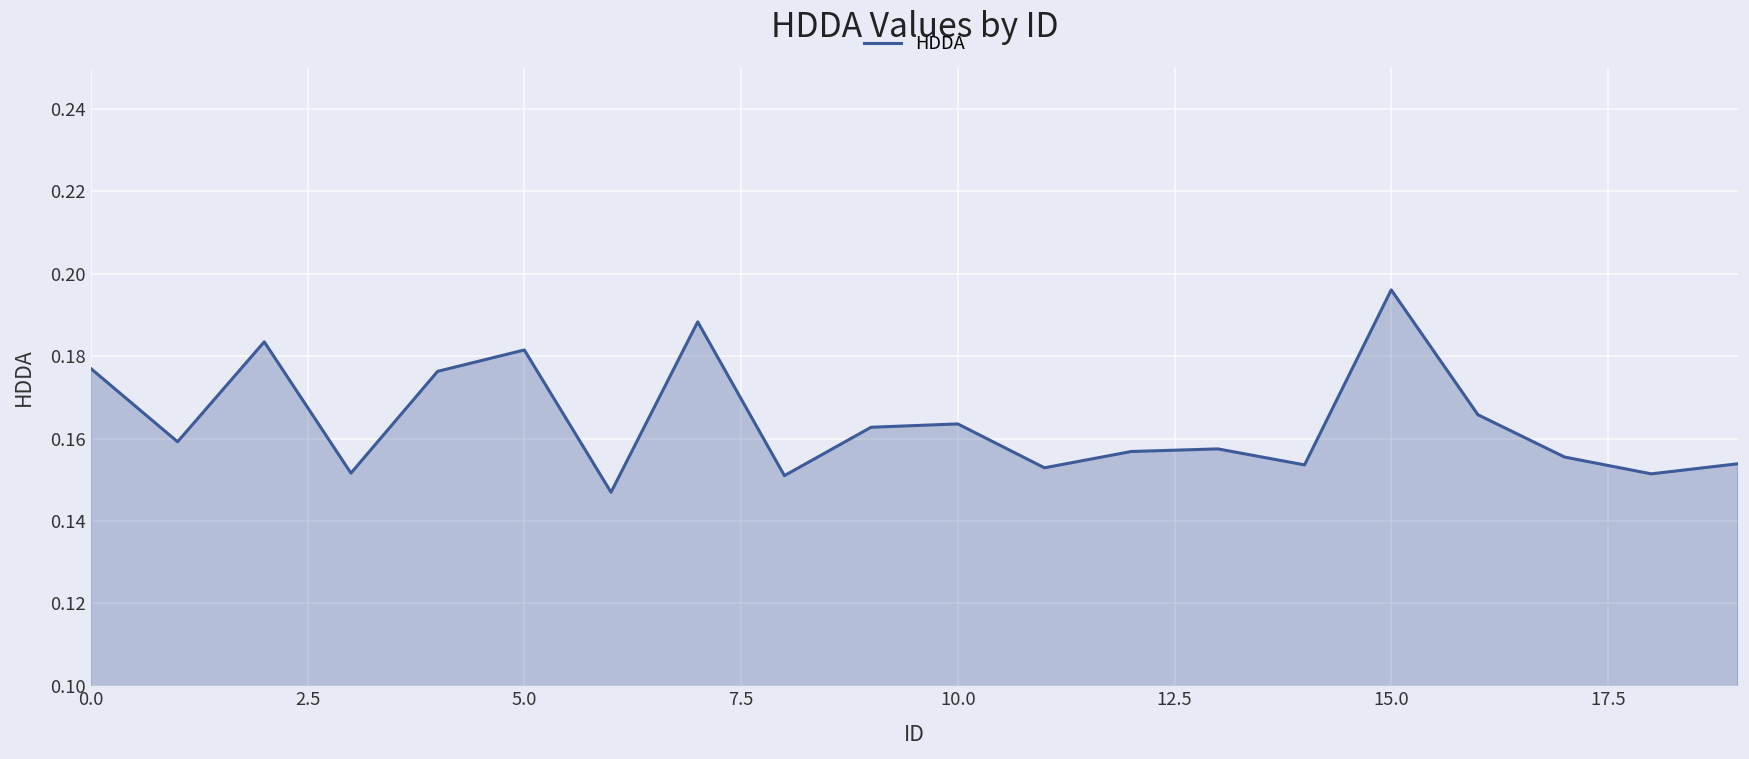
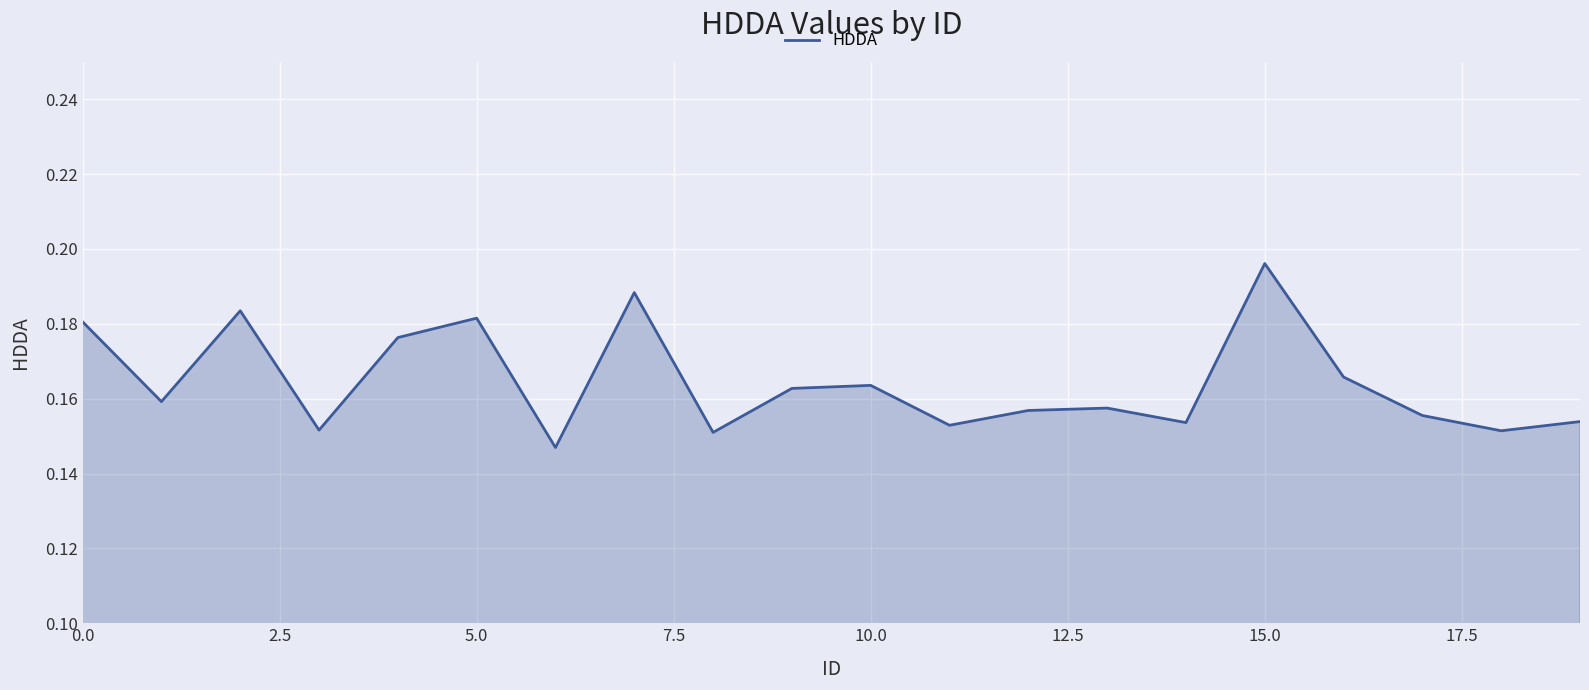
0.0: 0.177 -> 0.181
